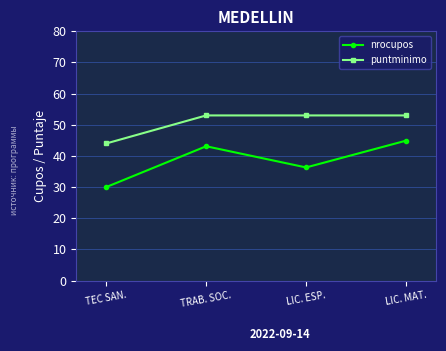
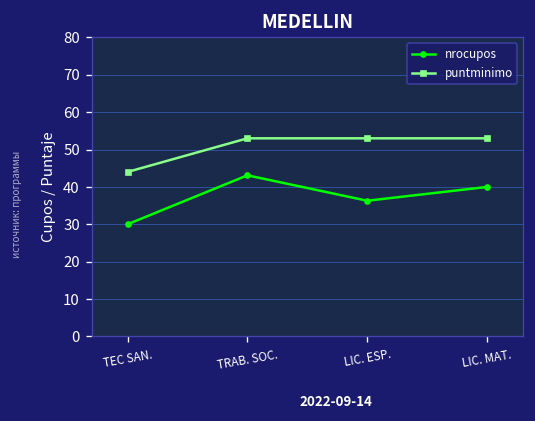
nrocupos, LIC. MAT.: 45 -> 40
